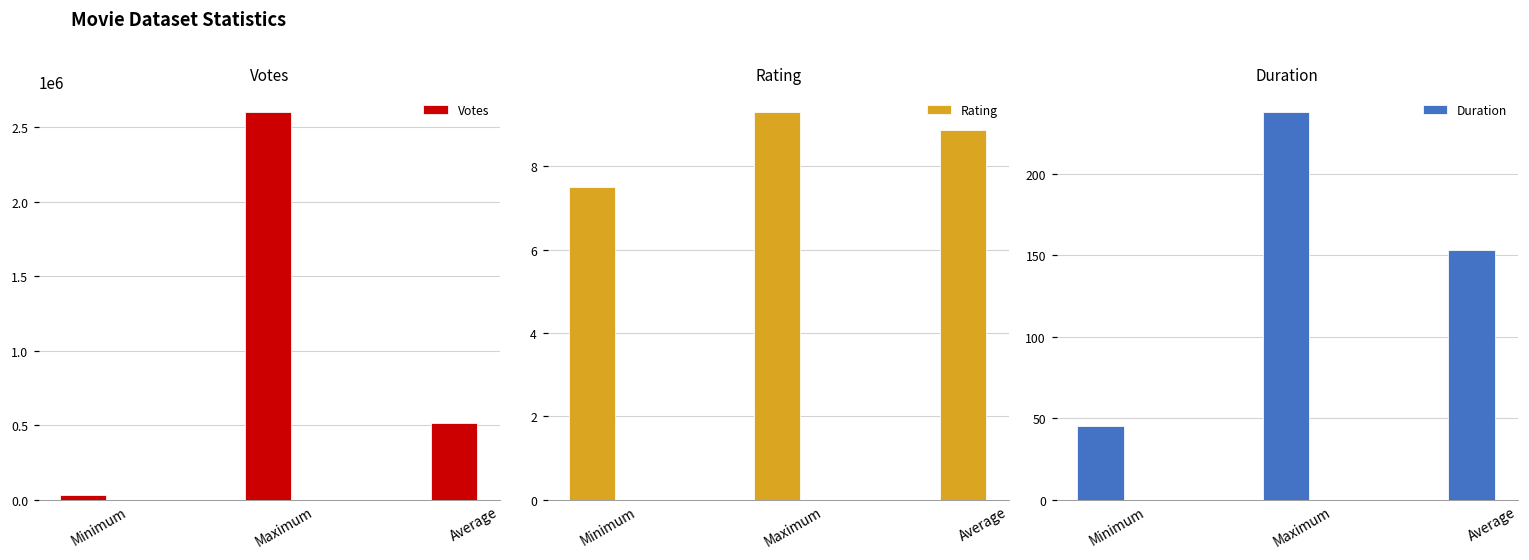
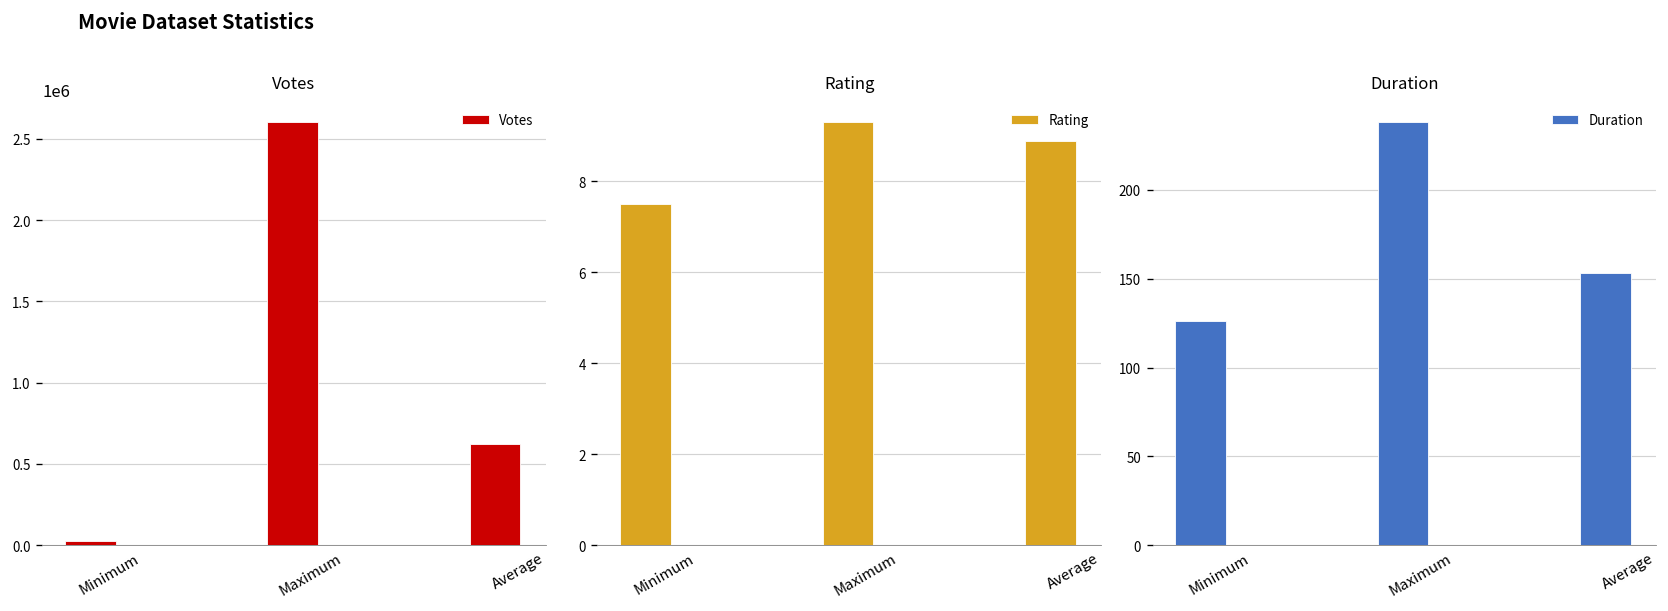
Votes, Average: 510000 -> 620000
Duration, Minimum: 45 -> 126
